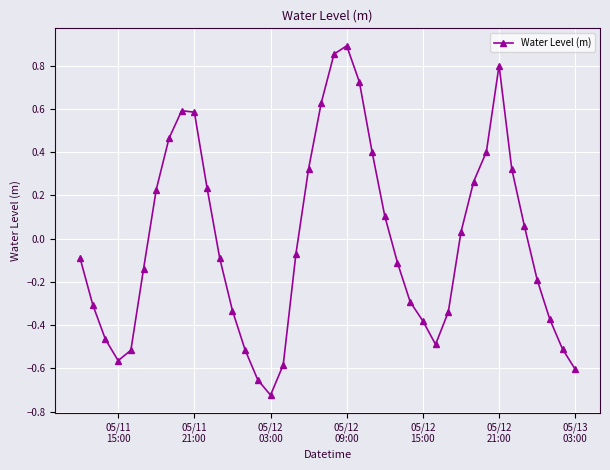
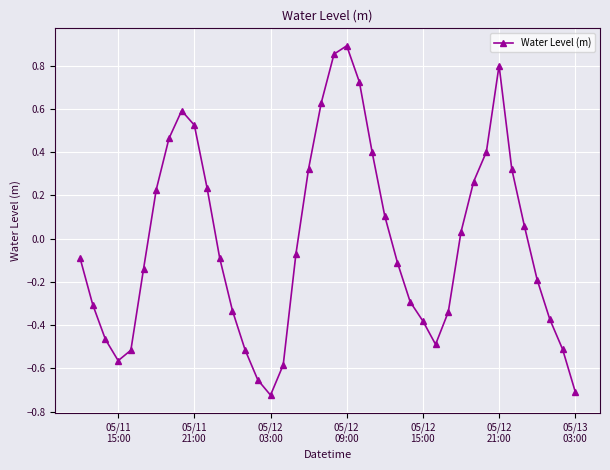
05/11 21:00: 0.58 -> 0.52
05/13 03:00: -0.61 -> -0.71
